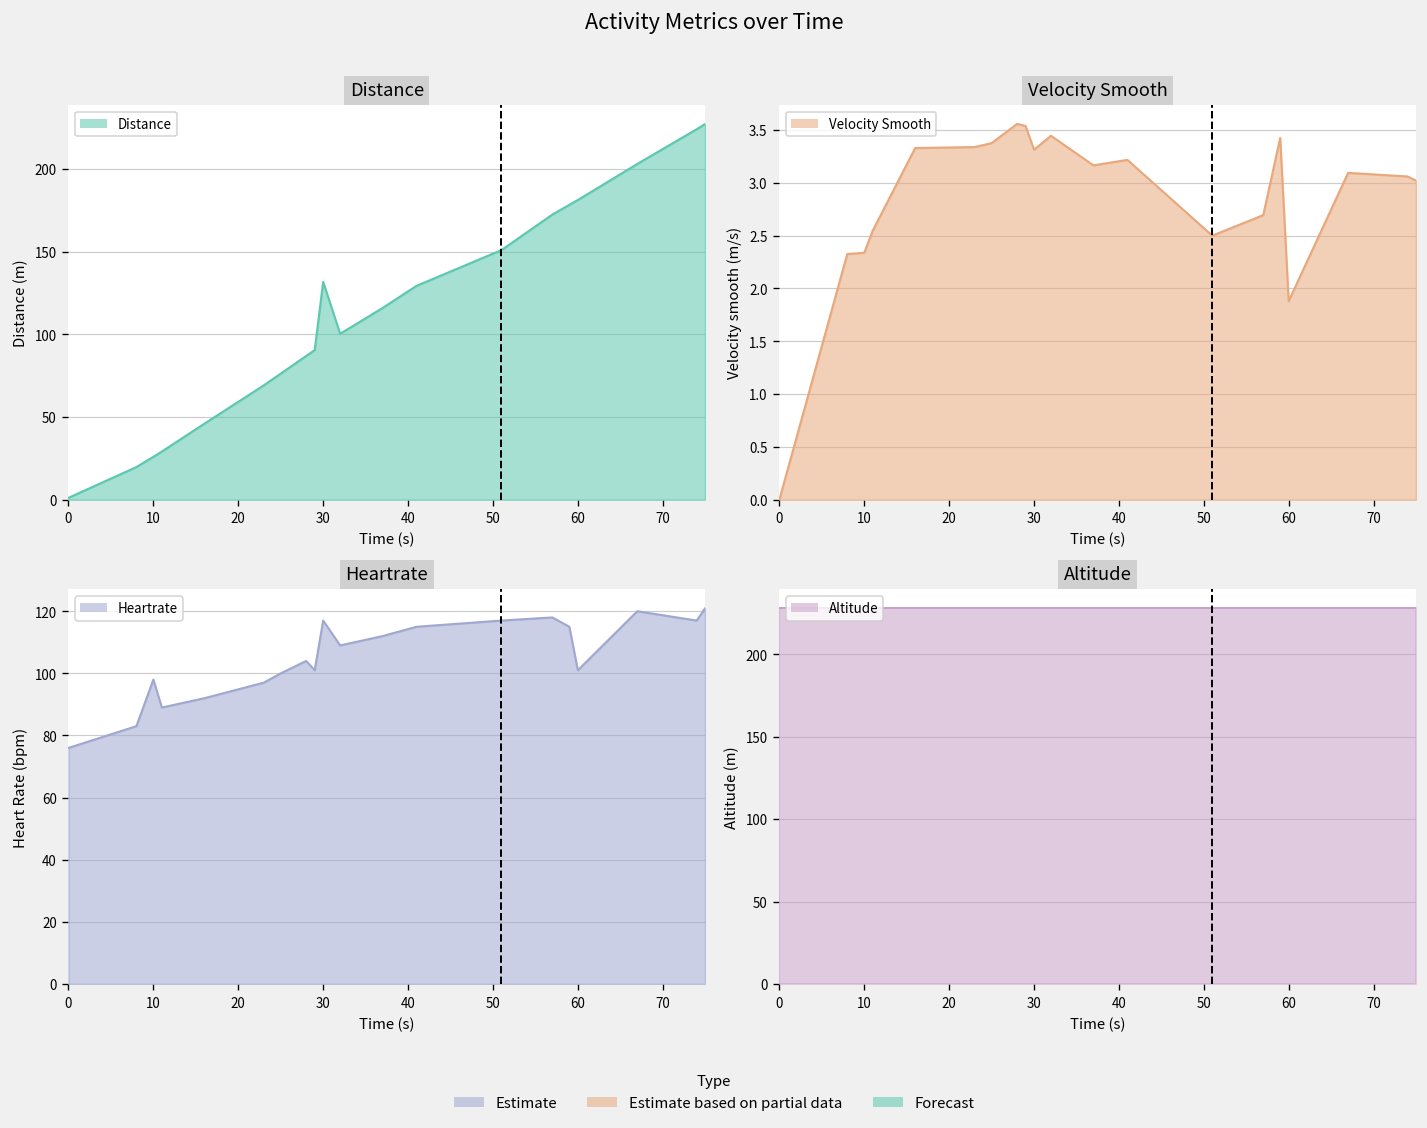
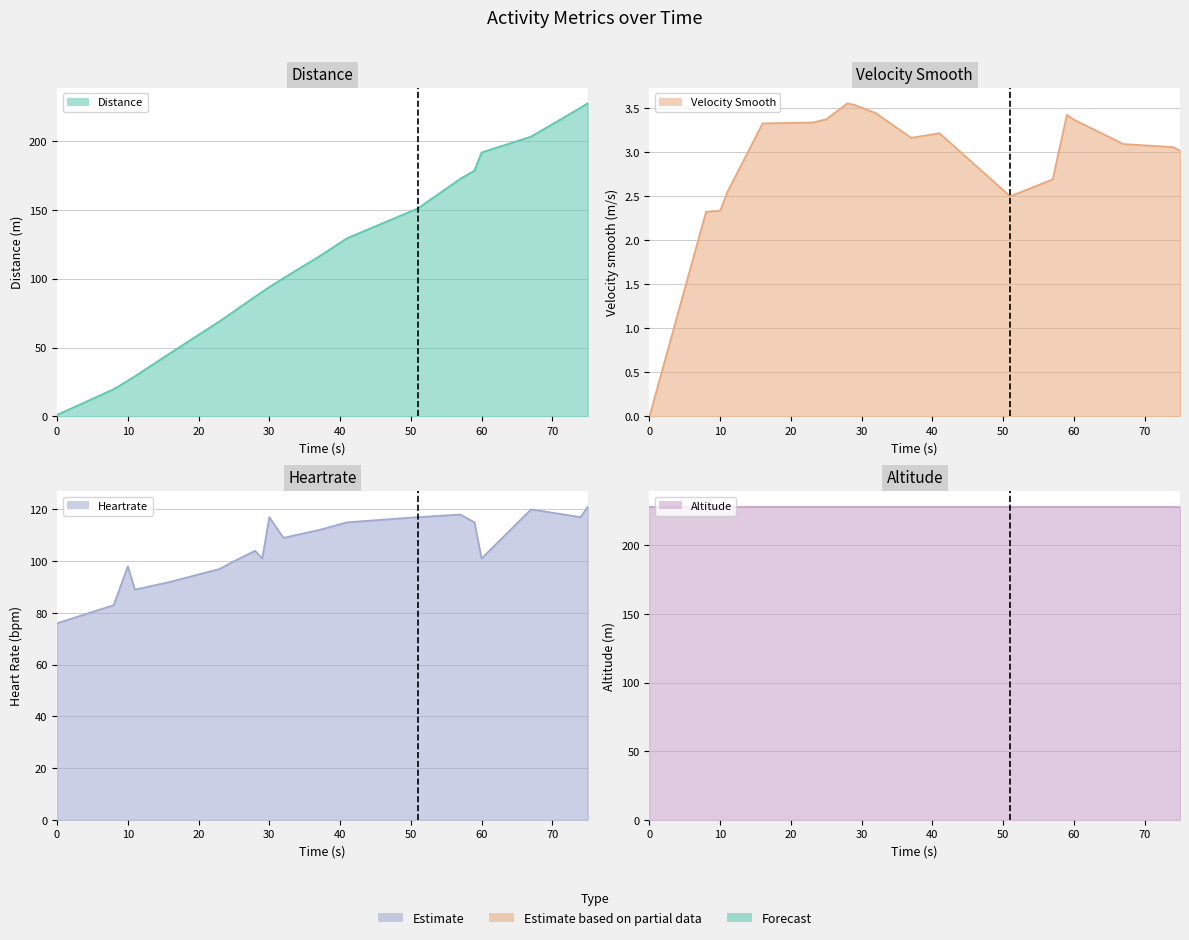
Distance, 30: 132 -> 94
Distance, 60: 181 -> 192
Velocity Smooth, 30: 3.3 -> 3.5
Velocity Smooth, 60: 1.9 -> 3.4
